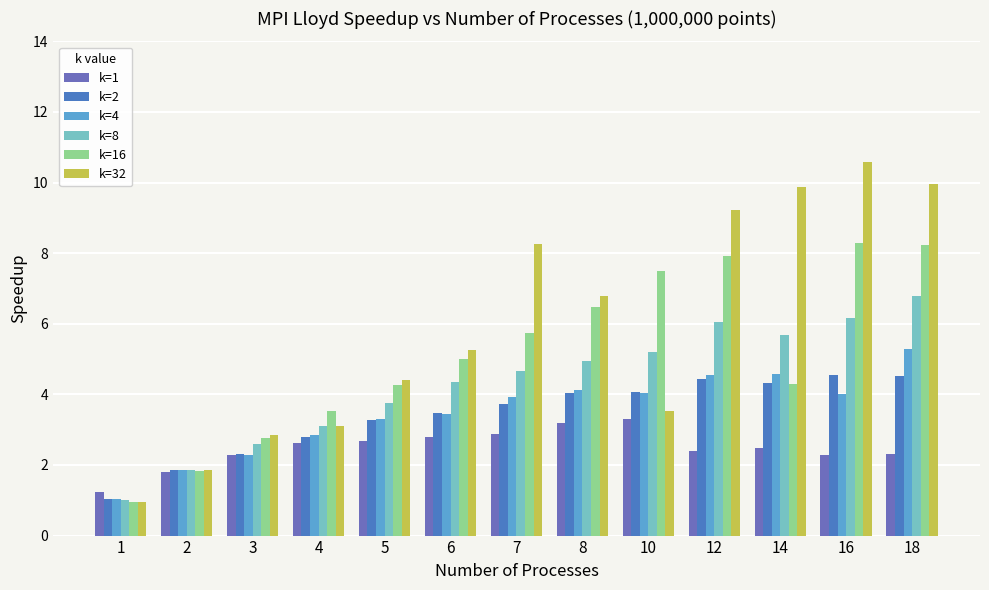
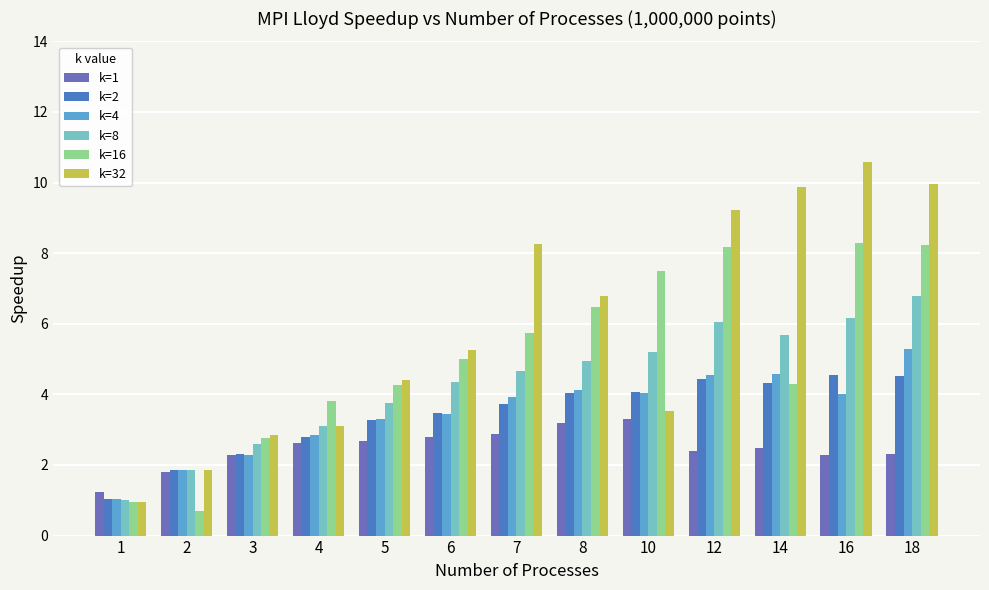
k=16, 2: 1.8 -> 0.7
k=16, 4: 3.5 -> 3.8
k=16, 12: 7.9 -> 8.2
